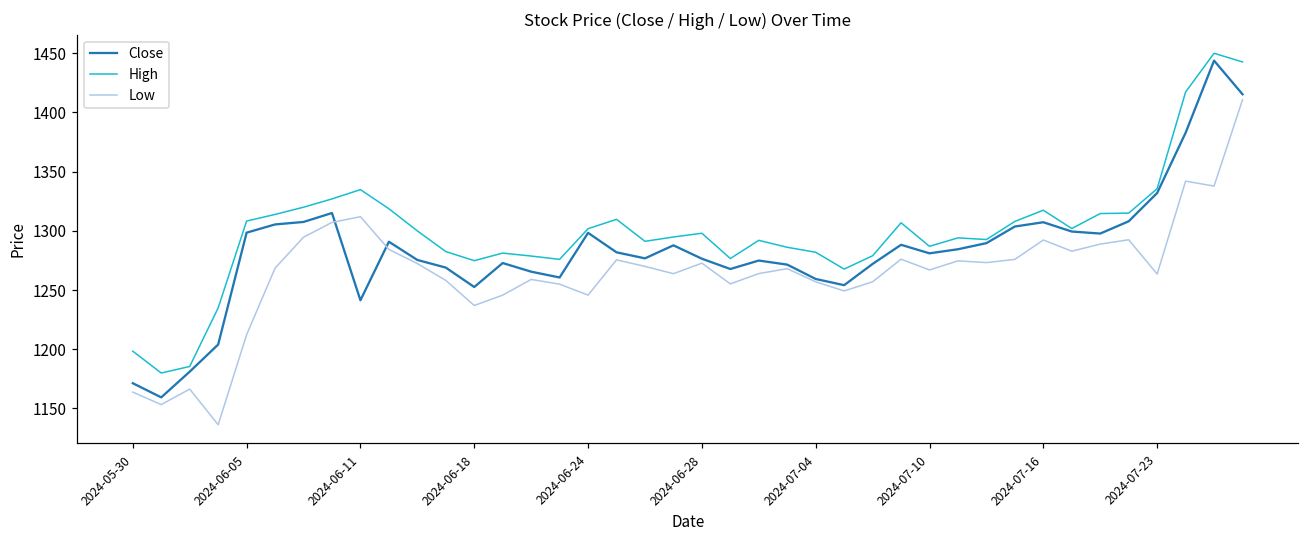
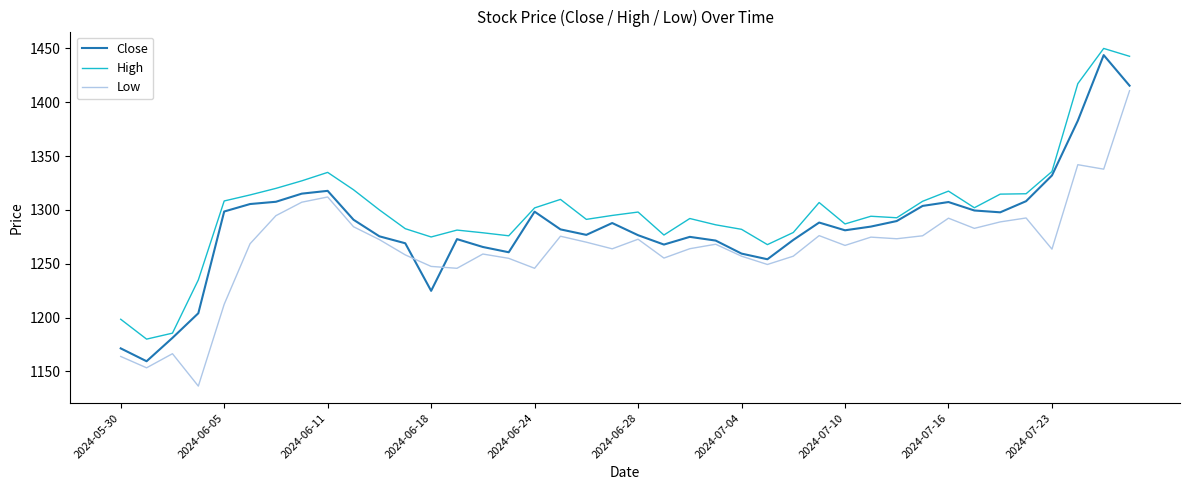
Close, 2024-06-11: 1241 -> 1318
Close, 2024-06-18: 1253 -> 1225
Low, 2024-06-18: 1237 -> 1248
